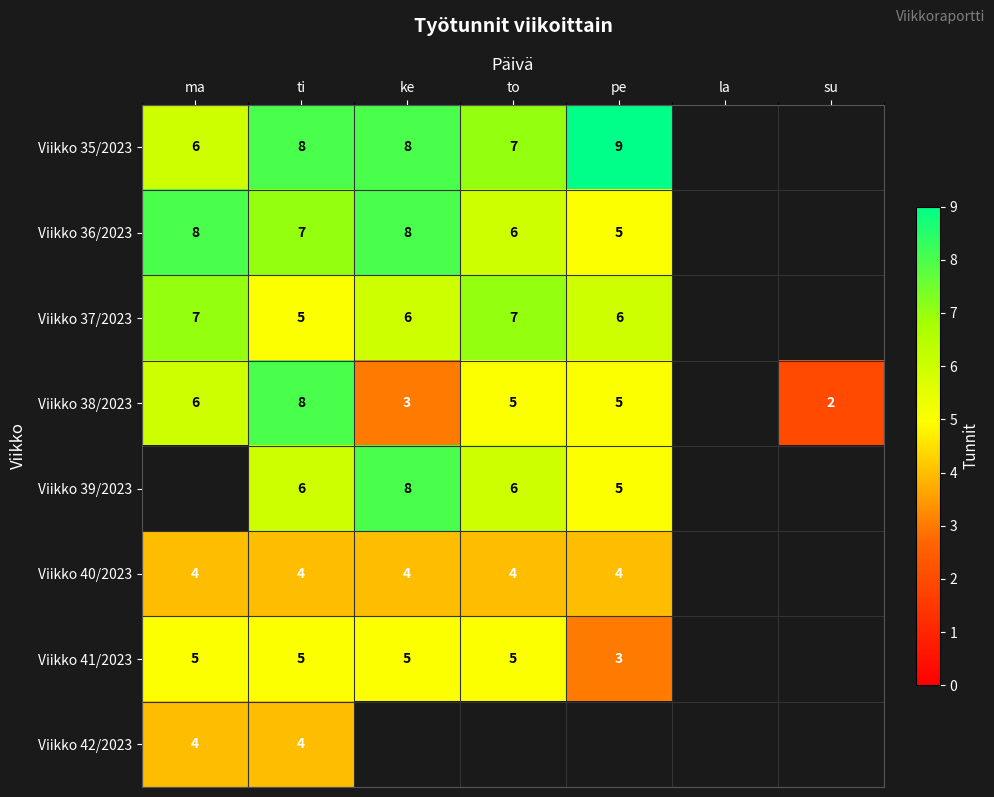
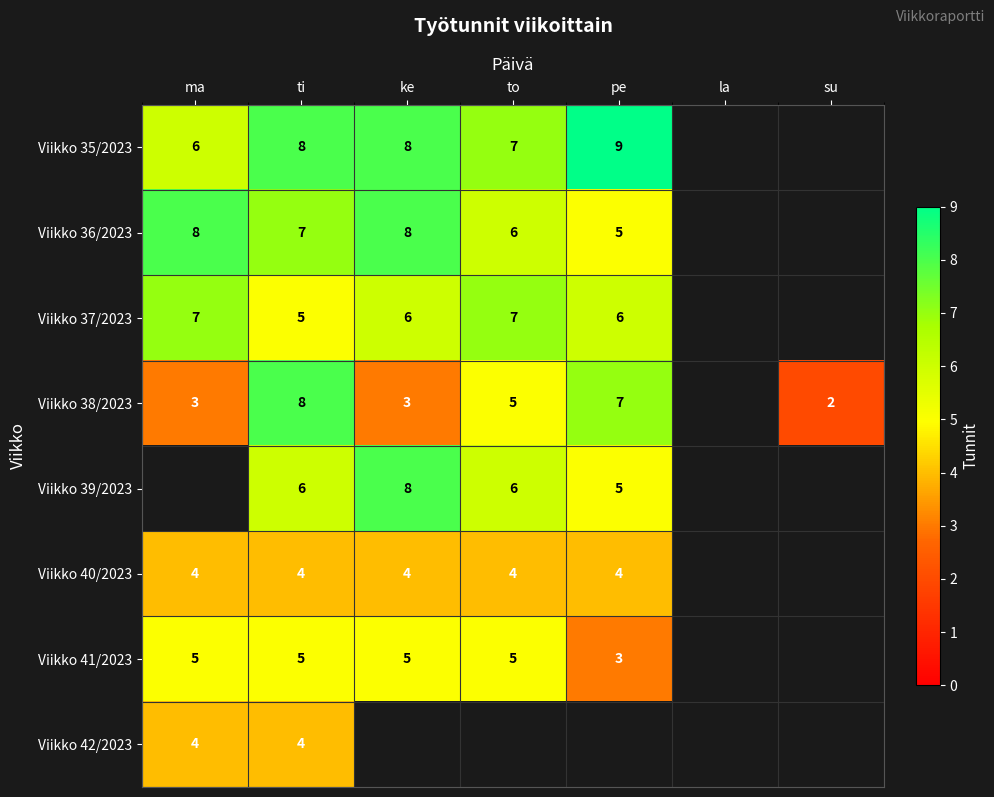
Viikko 38/2023, ma: 6 -> 3
Viikko 38/2023, pe: 5 -> 7
